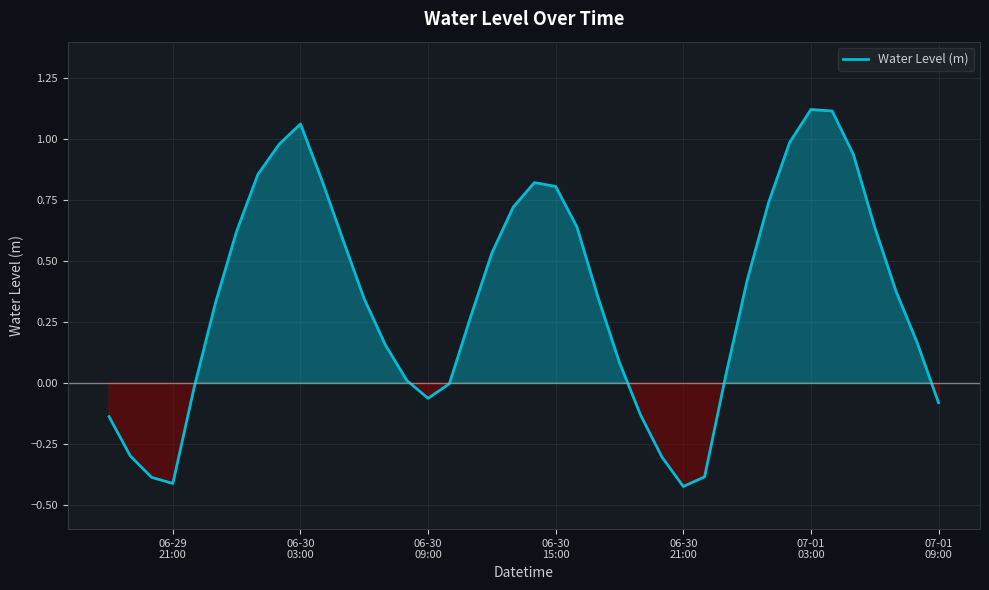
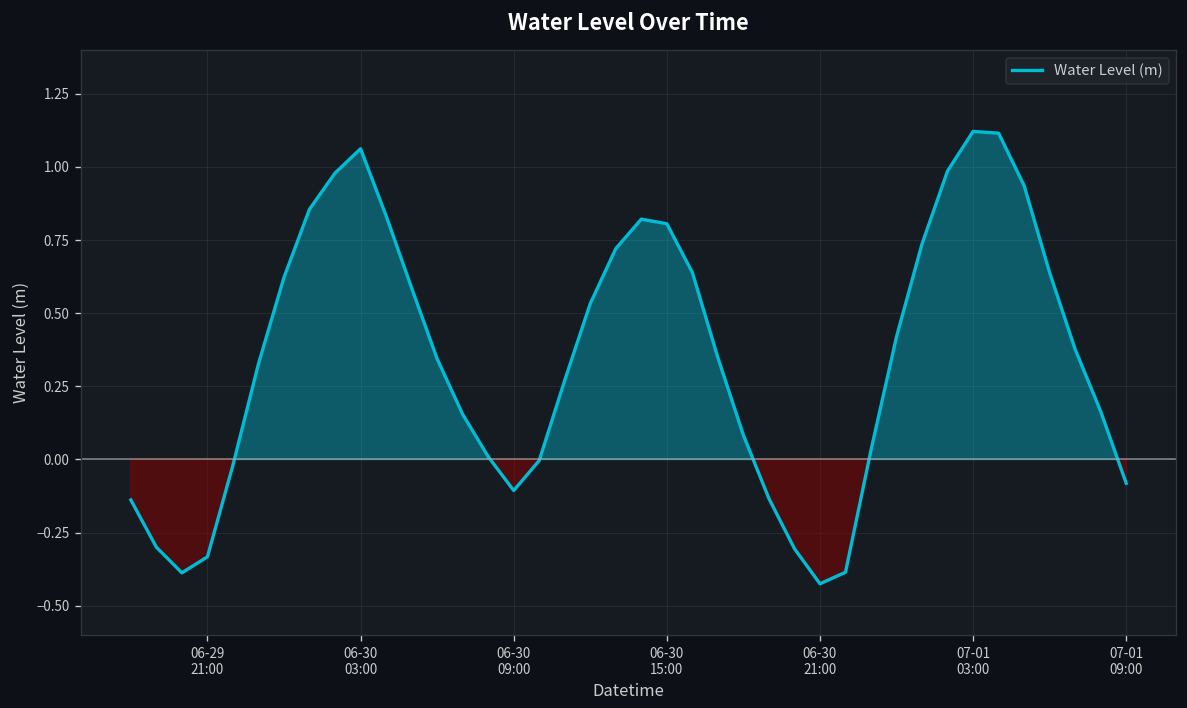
06-29 21:00: -0.41 -> -0.33
06-30 09:00: -0.06 -> -0.11
